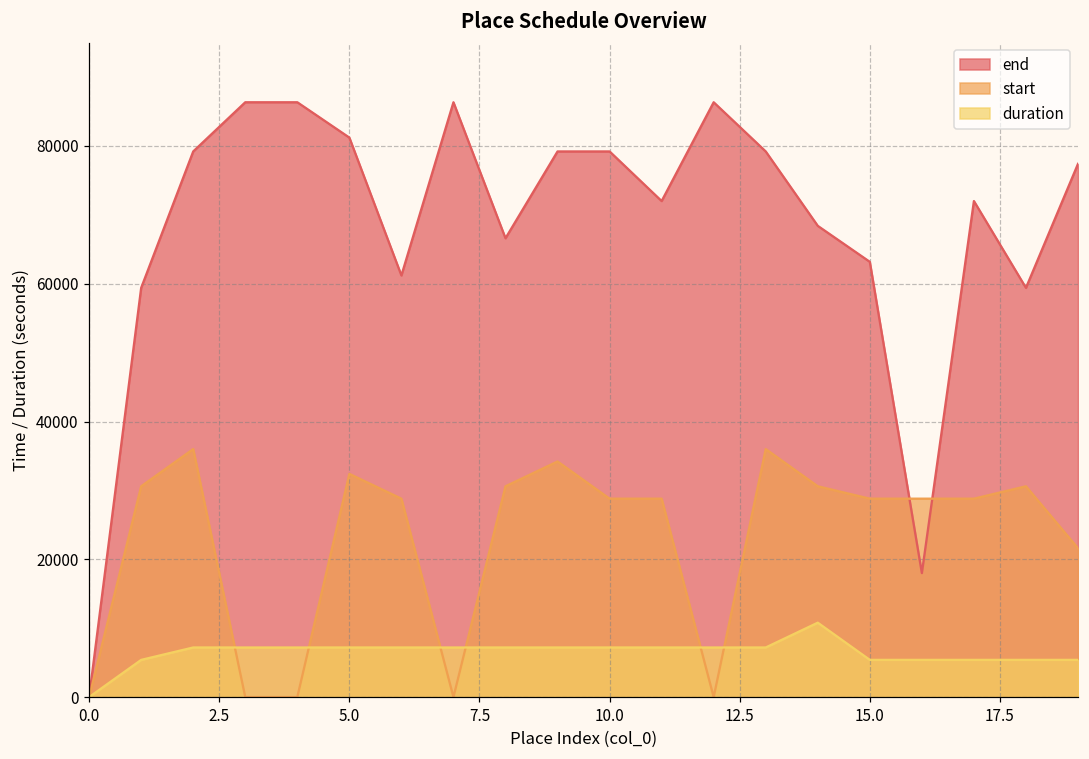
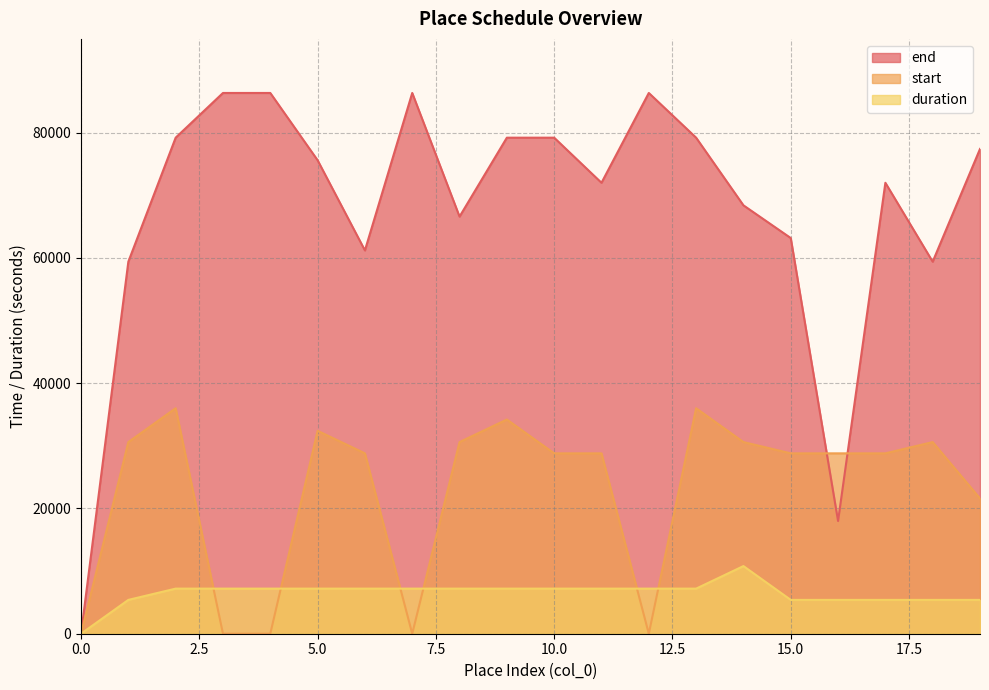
end, 5.0: 81000 -> 76000
